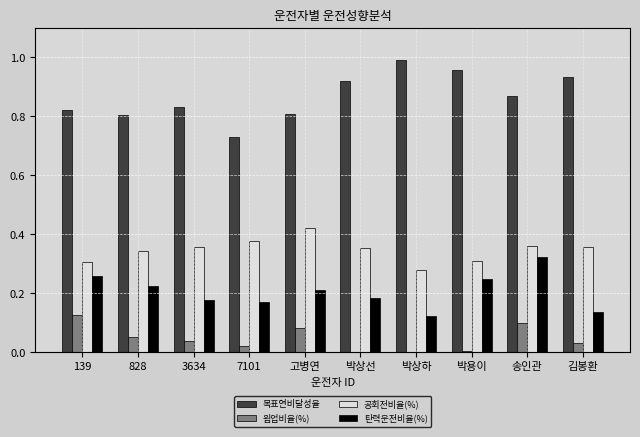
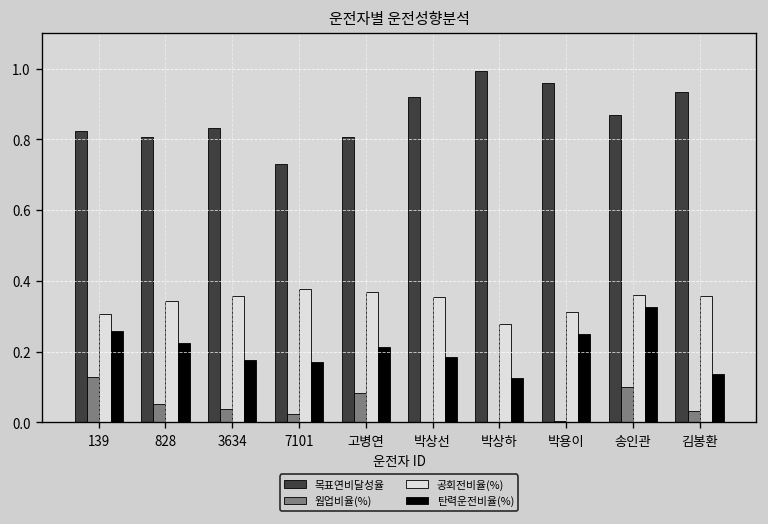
공회전비율(%), 고병연: 0.42 -> 0.37
